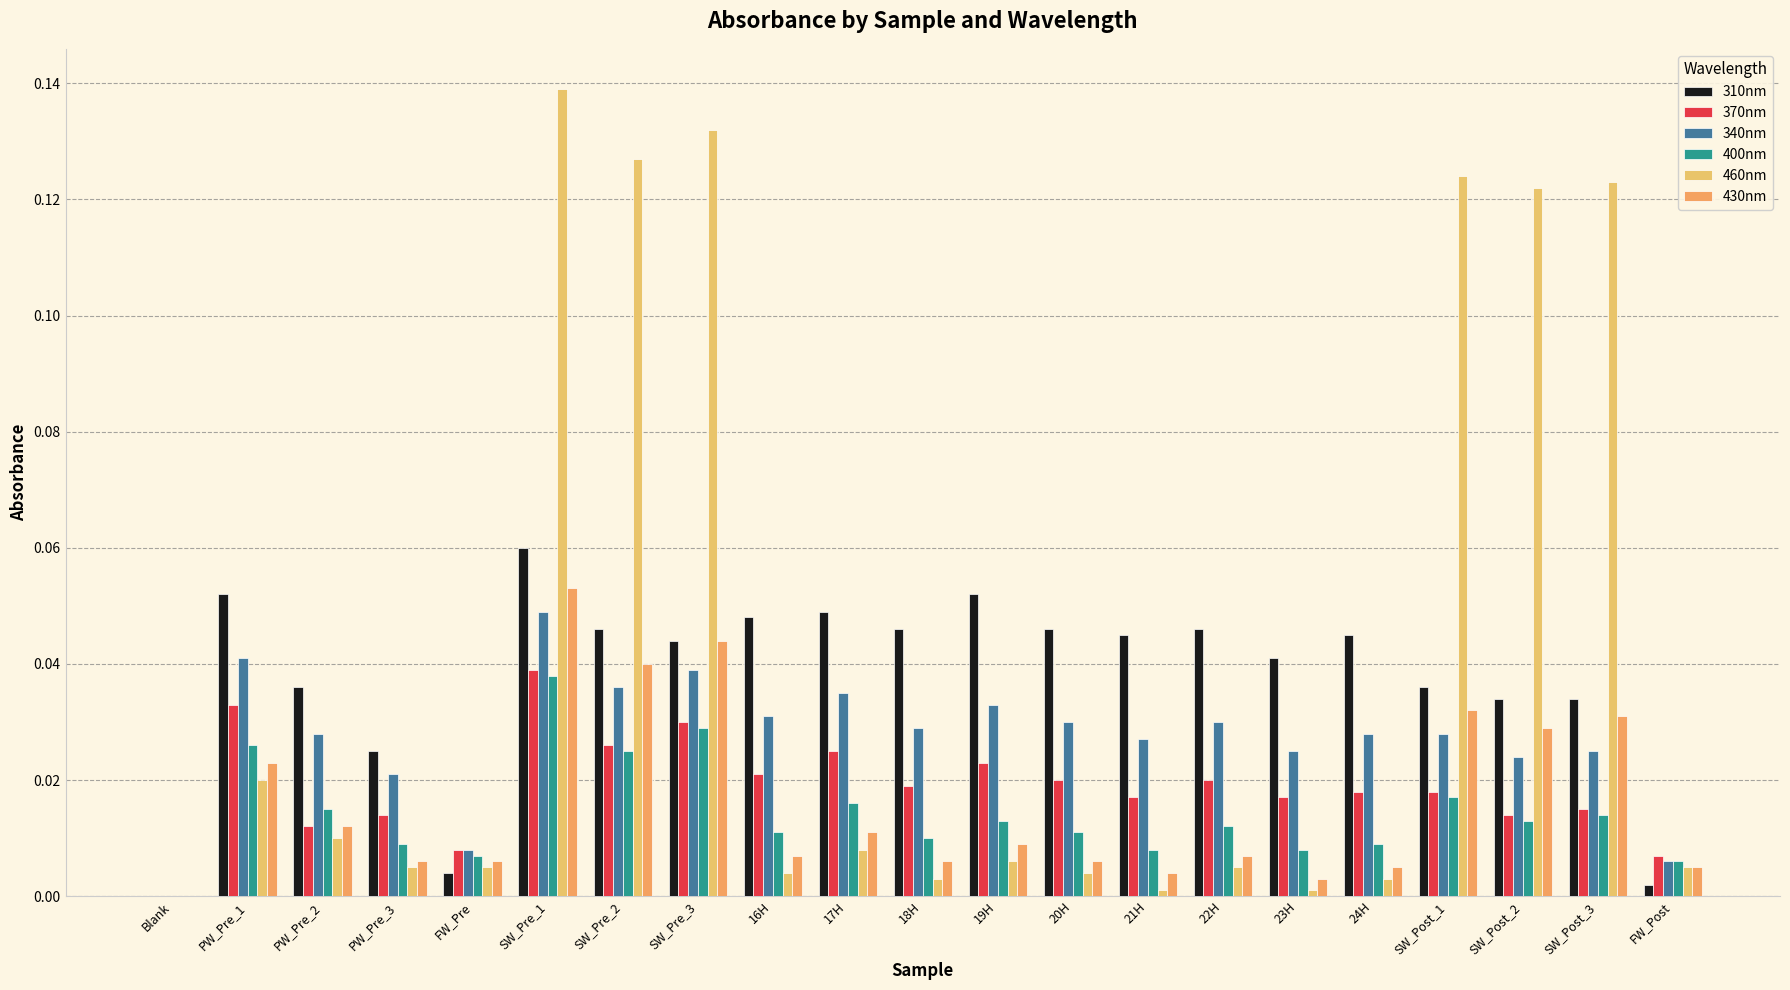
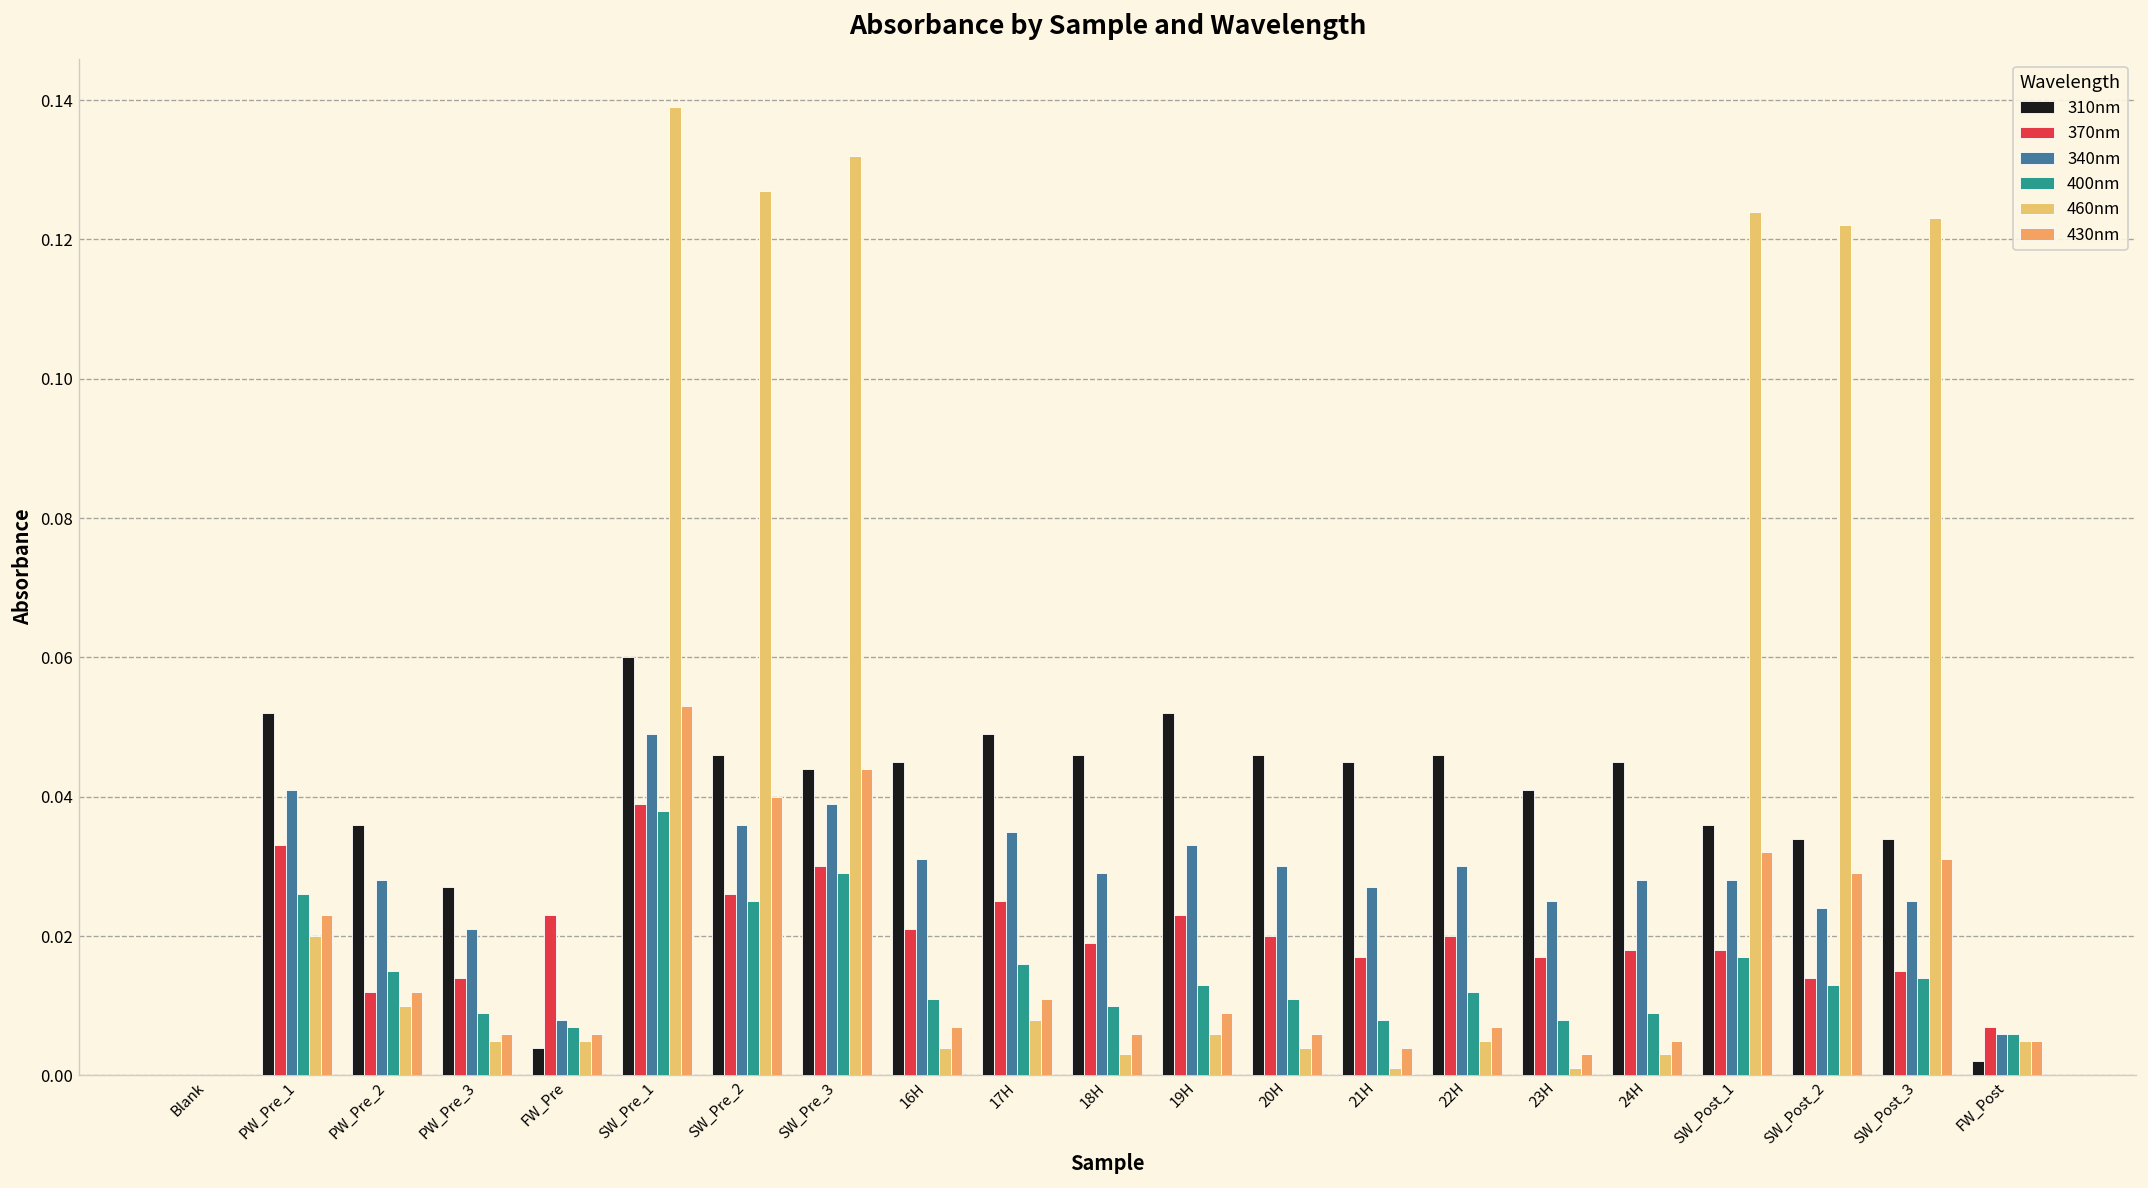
310nm, PW_Pre_3: 0.025 -> 0.027
370nm, FW_Pre: 0.008 -> 0.023
310nm, 16H: 0.048 -> 0.045
